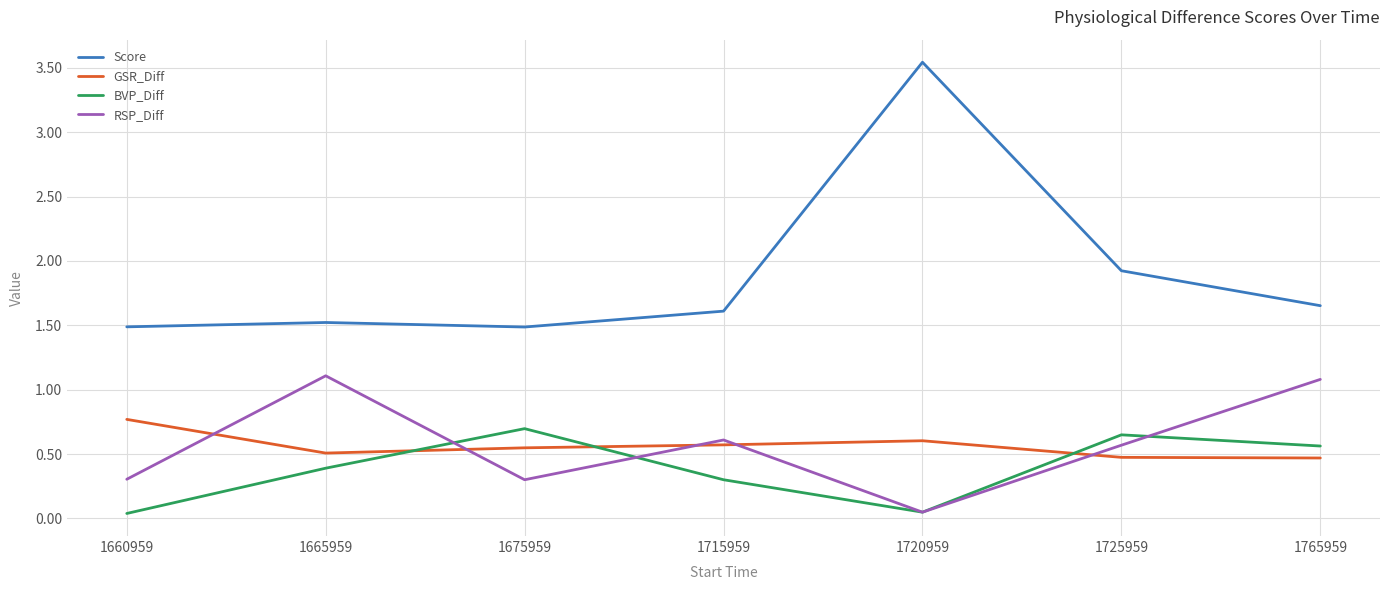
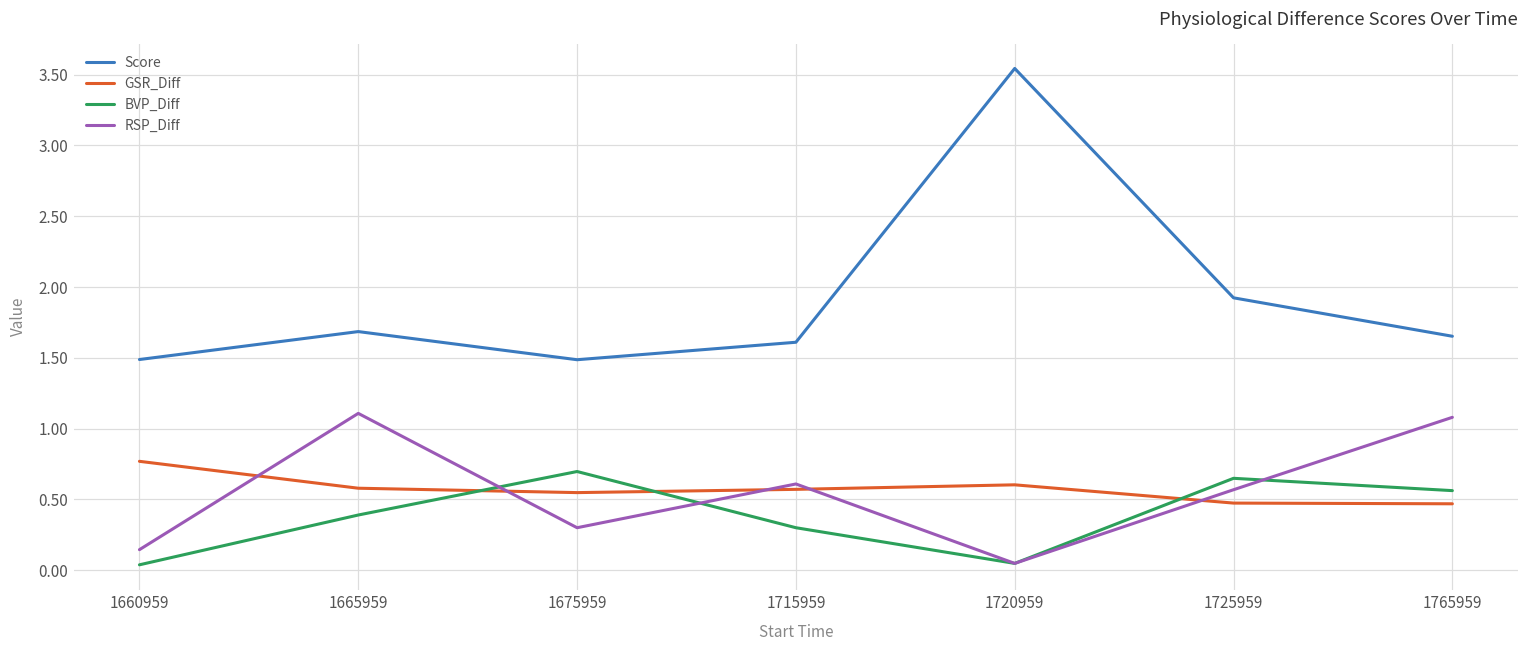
RSP_Diff, 1660959: 0.30 -> 0.15
Score, 1665959: 1.52 -> 1.69
GSR_Diff, 1665959: 0.51 -> 0.58
